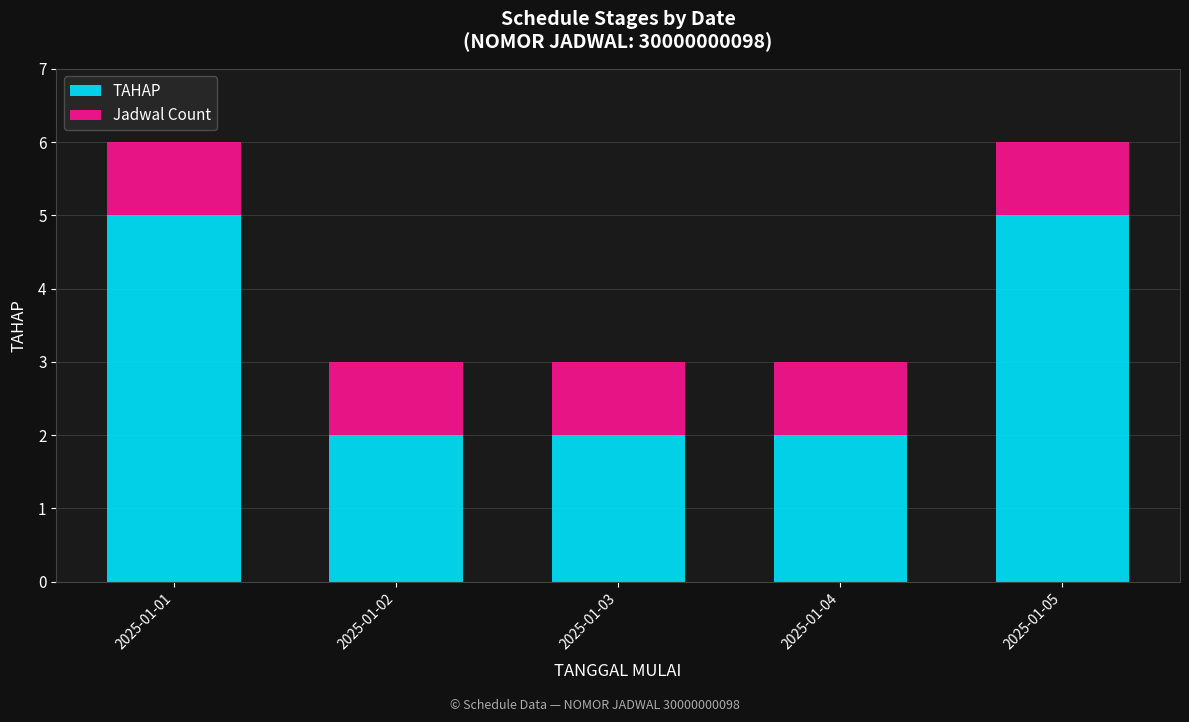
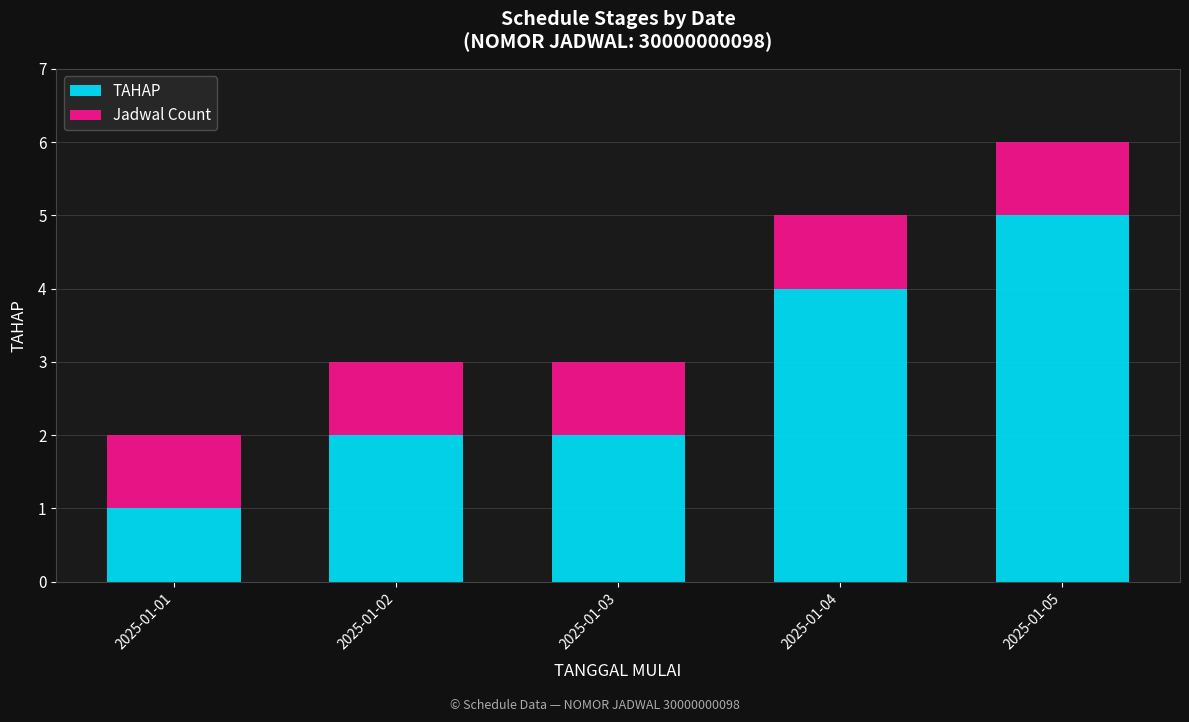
TAHAP, 2025-01-01: 5 -> 1
TAHAP, 2025-01-04: 2 -> 4
